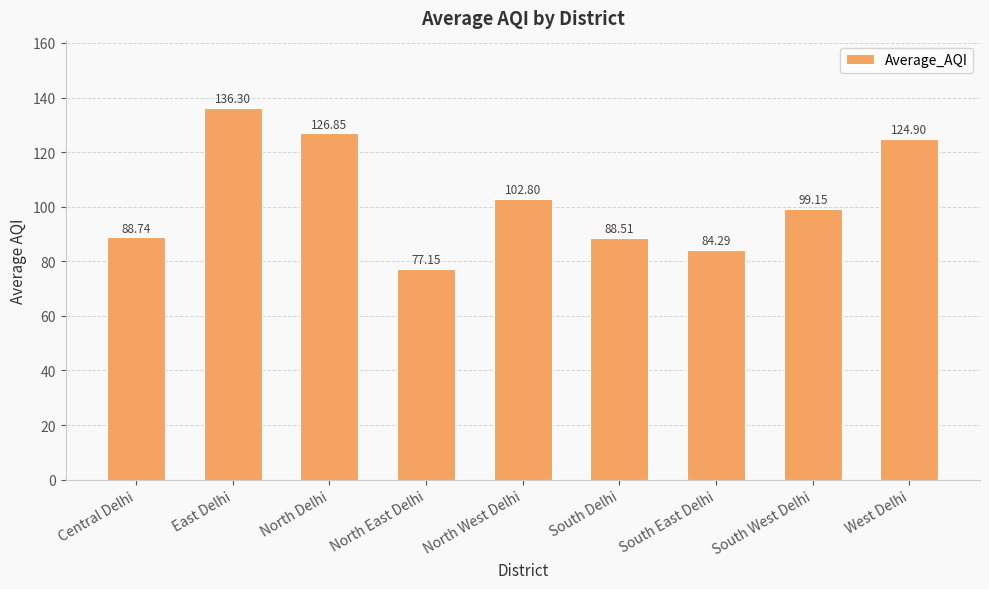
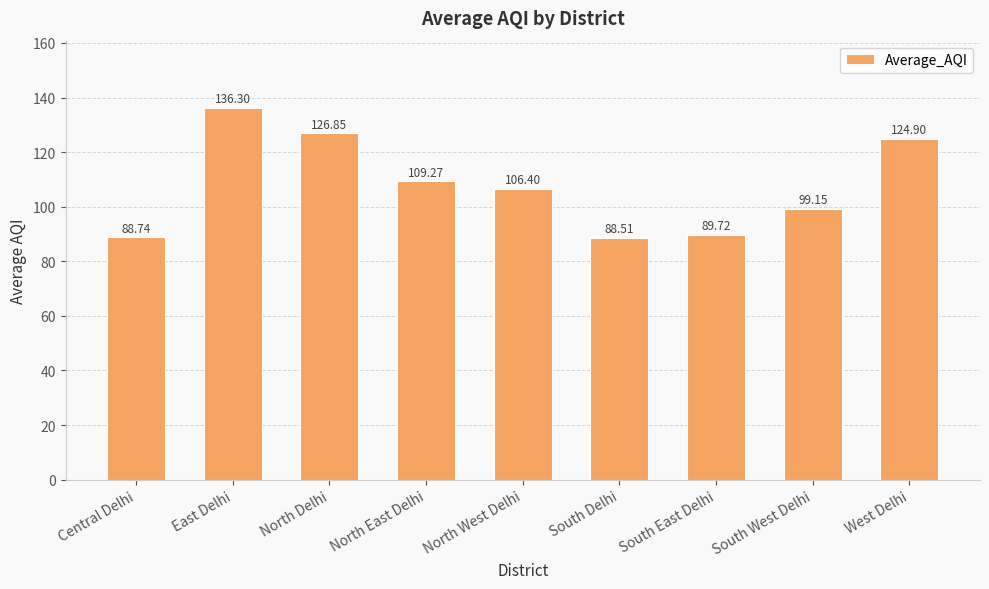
North East Delhi: 77.15 -> 109.27
North West Delhi: 102.80 -> 106.40
South East Delhi: 84.29 -> 89.72
